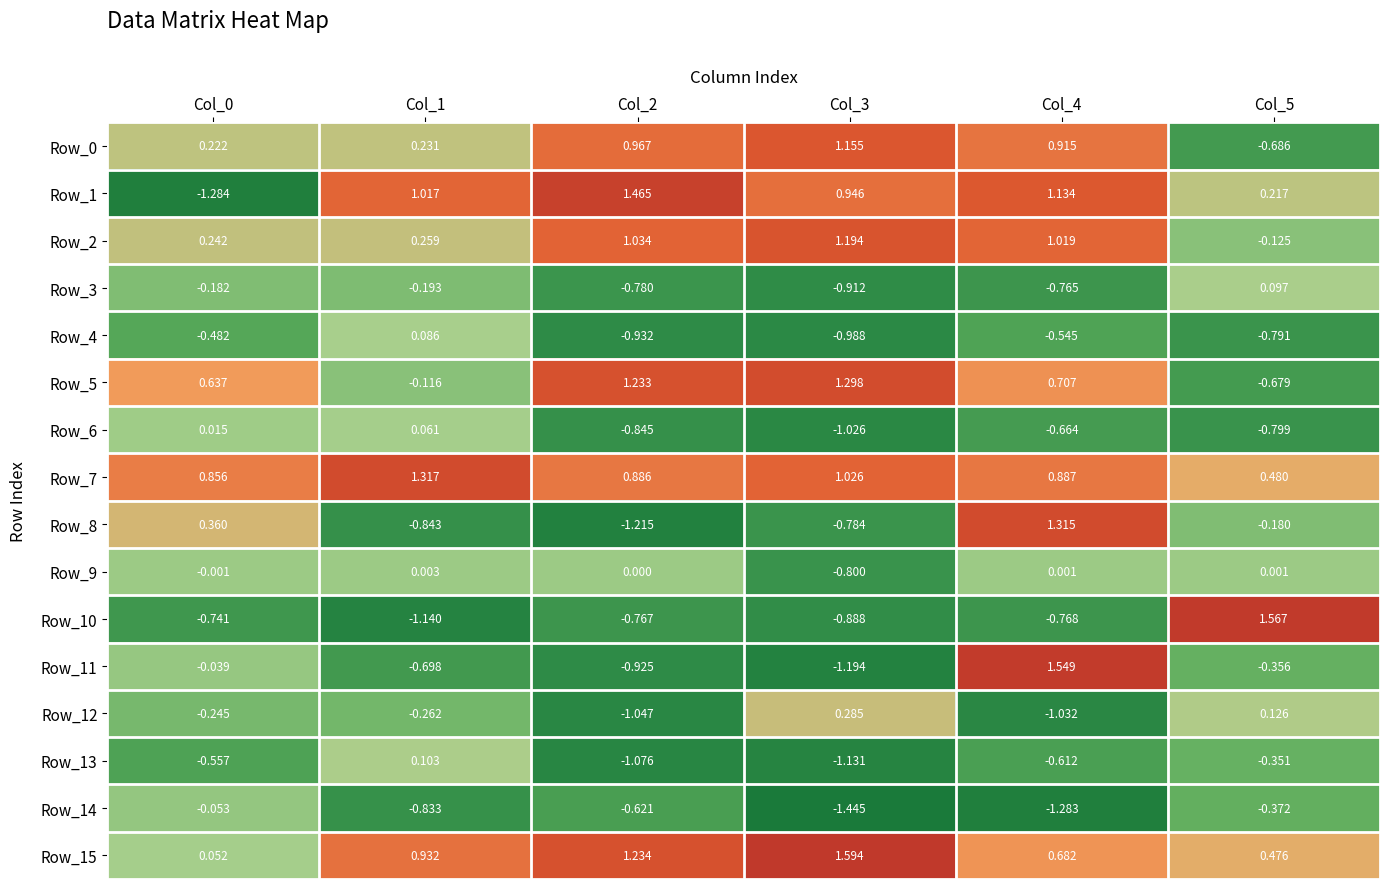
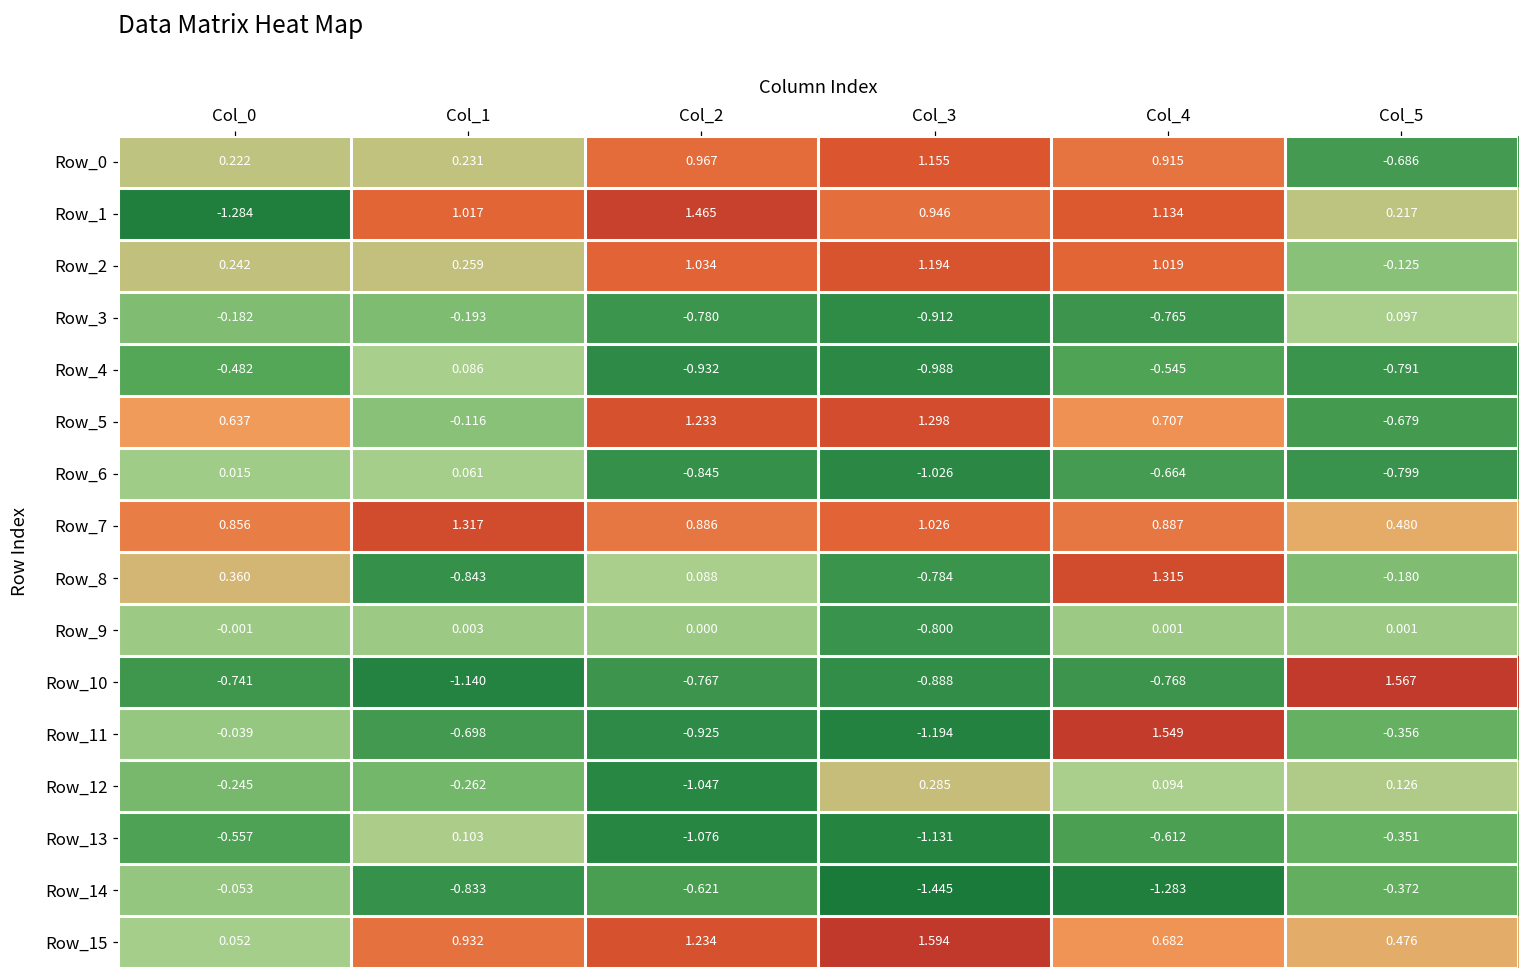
Row_8, Col_2: -1.215 -> 0.088
Row_12, Col_4: -1.032 -> 0.094
